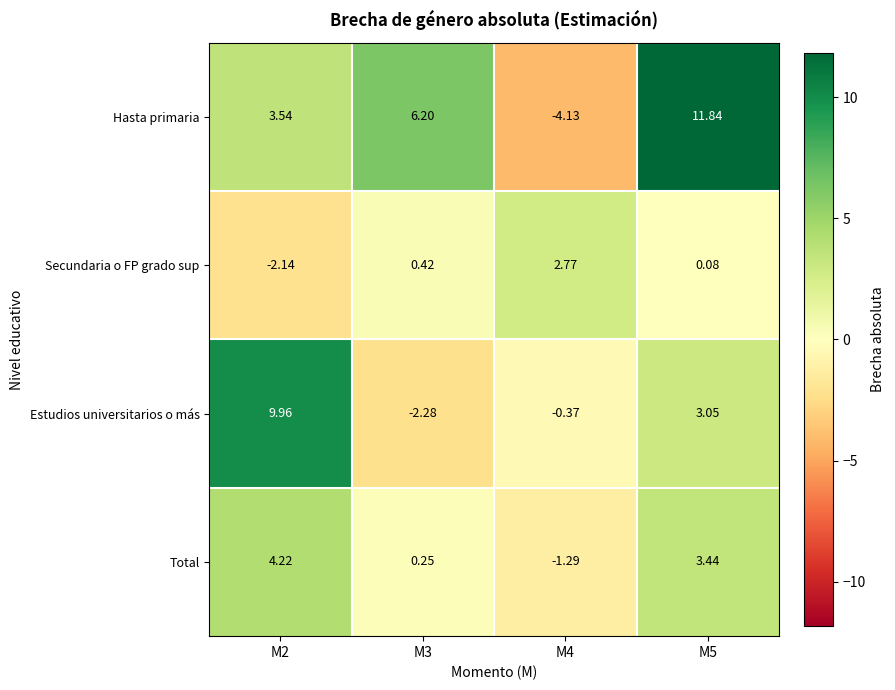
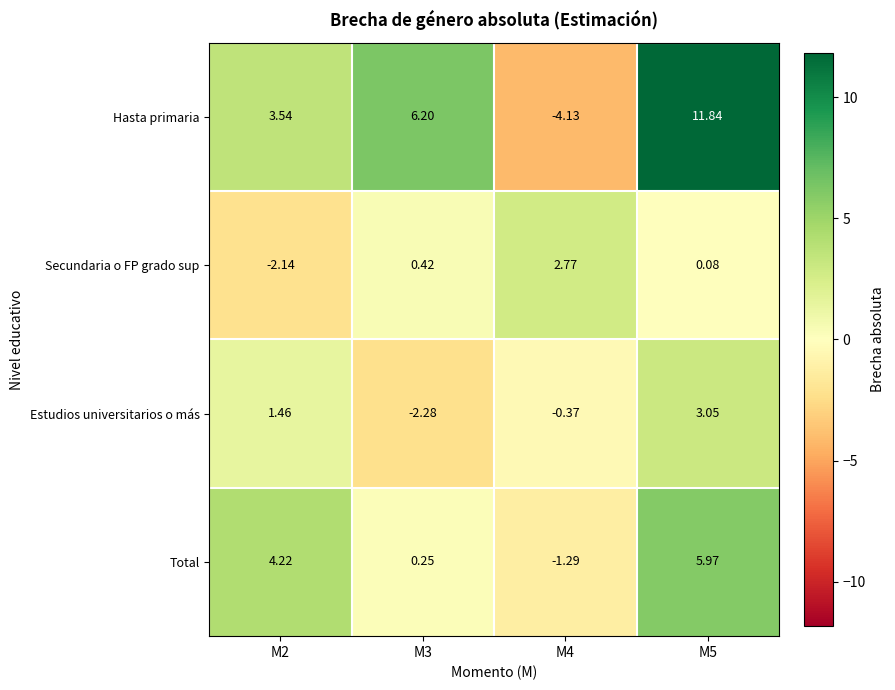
Estudios universitarios o más, M2: 9.96 -> 1.46
Total, M5: 3.44 -> 5.97
